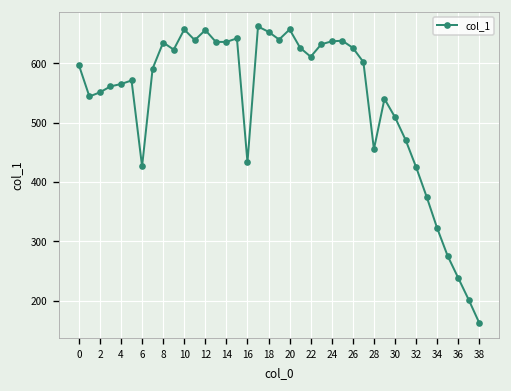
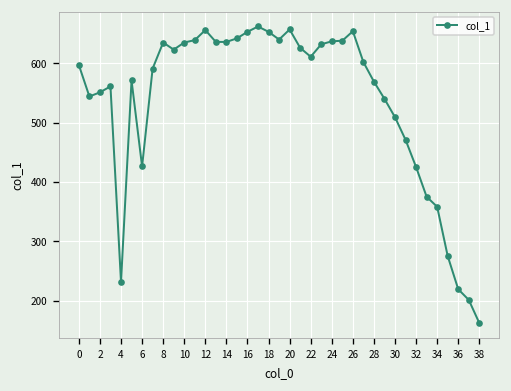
4: 570 -> 230
10: 660 -> 640
16: 430 -> 650
26: 630 -> 650
28: 460 -> 570
34: 320 -> 360
36: 240 -> 220
